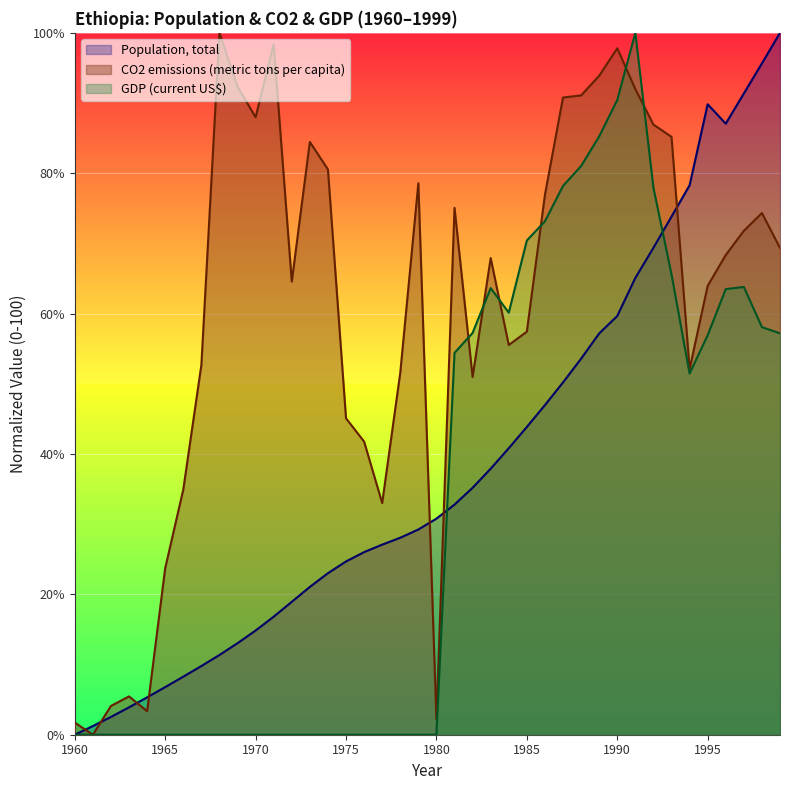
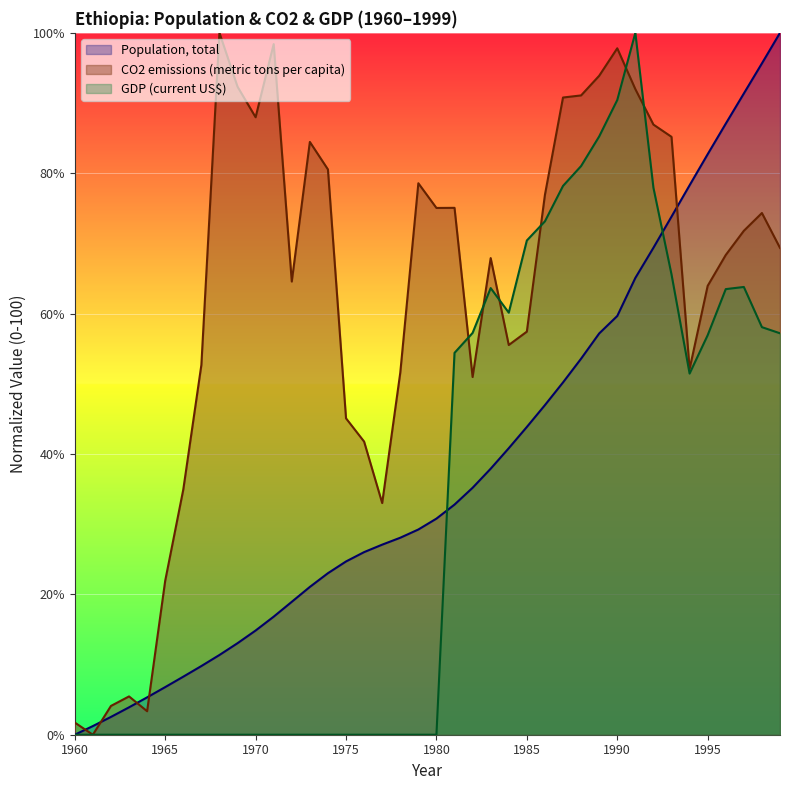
CO2 emissions (metric tons per capita), 1965: 24% -> 22%
CO2 emissions (metric tons per capita), 1980: 2% -> 75%
Population, total, 1995: 90% -> 83%
